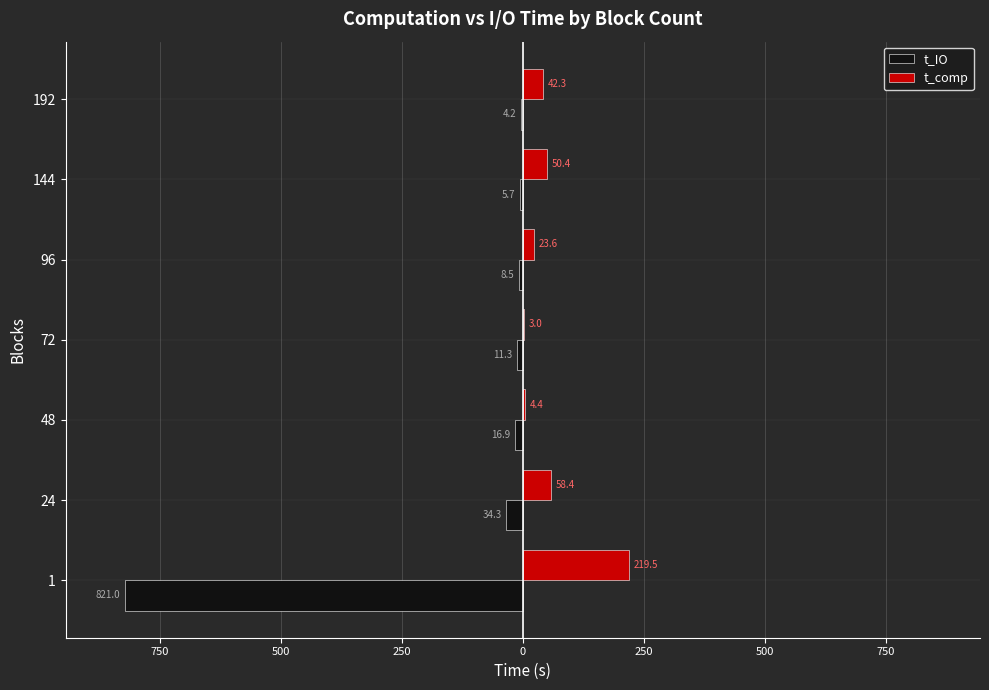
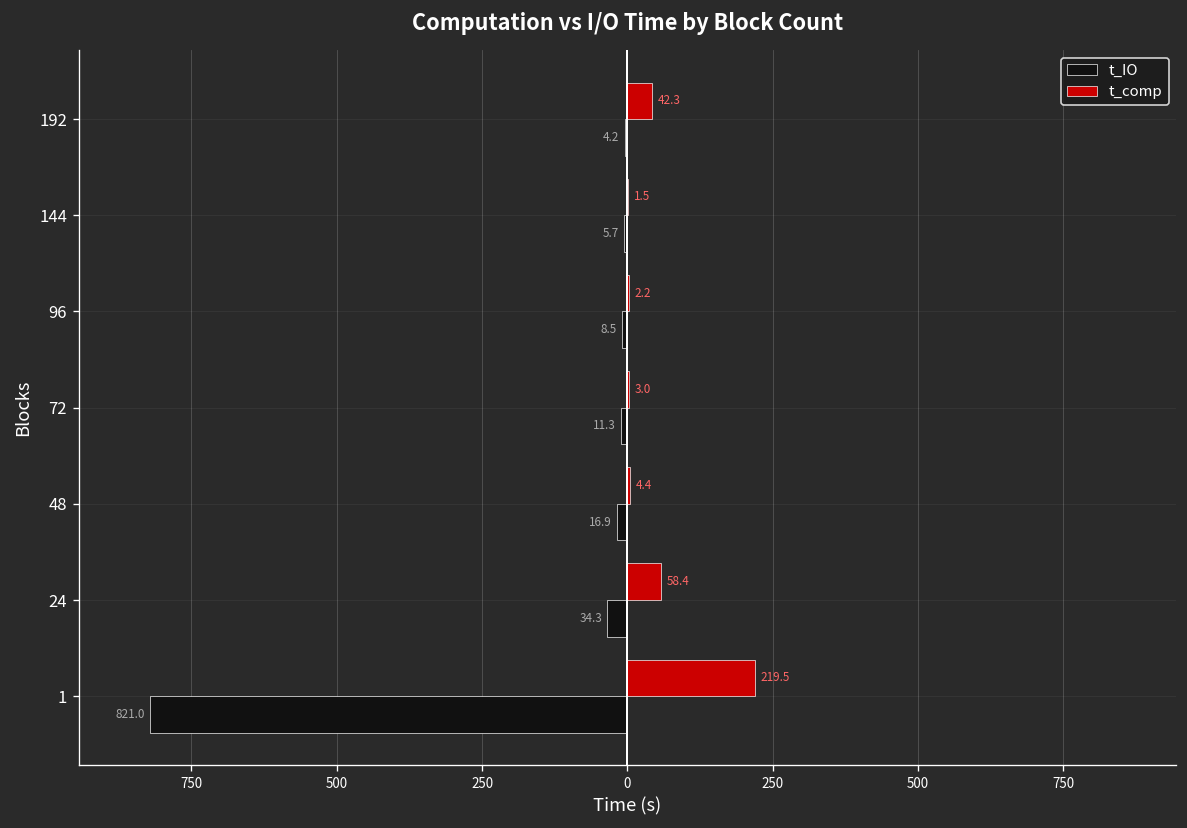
t_comp, 144: 50.4 -> 1.5
t_comp, 96: 23.6 -> 2.2
